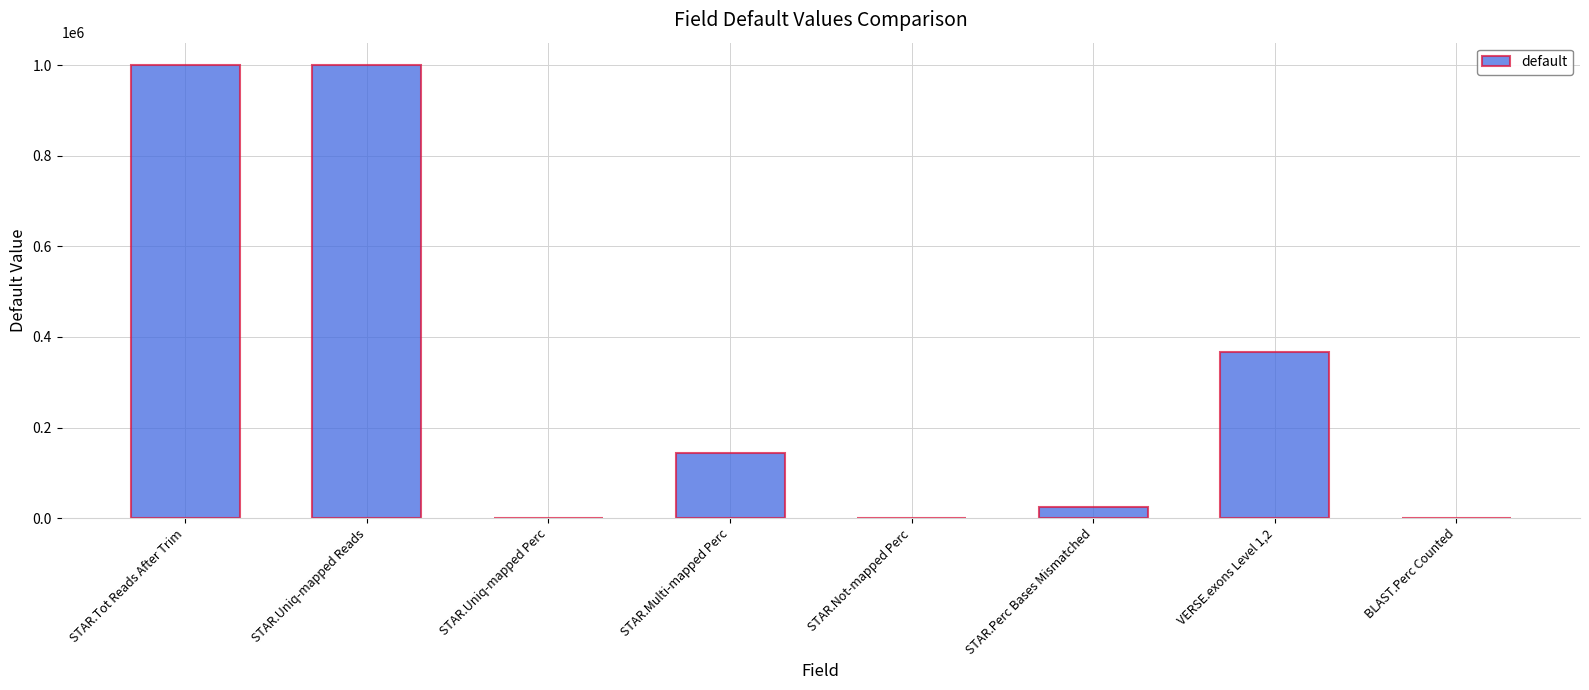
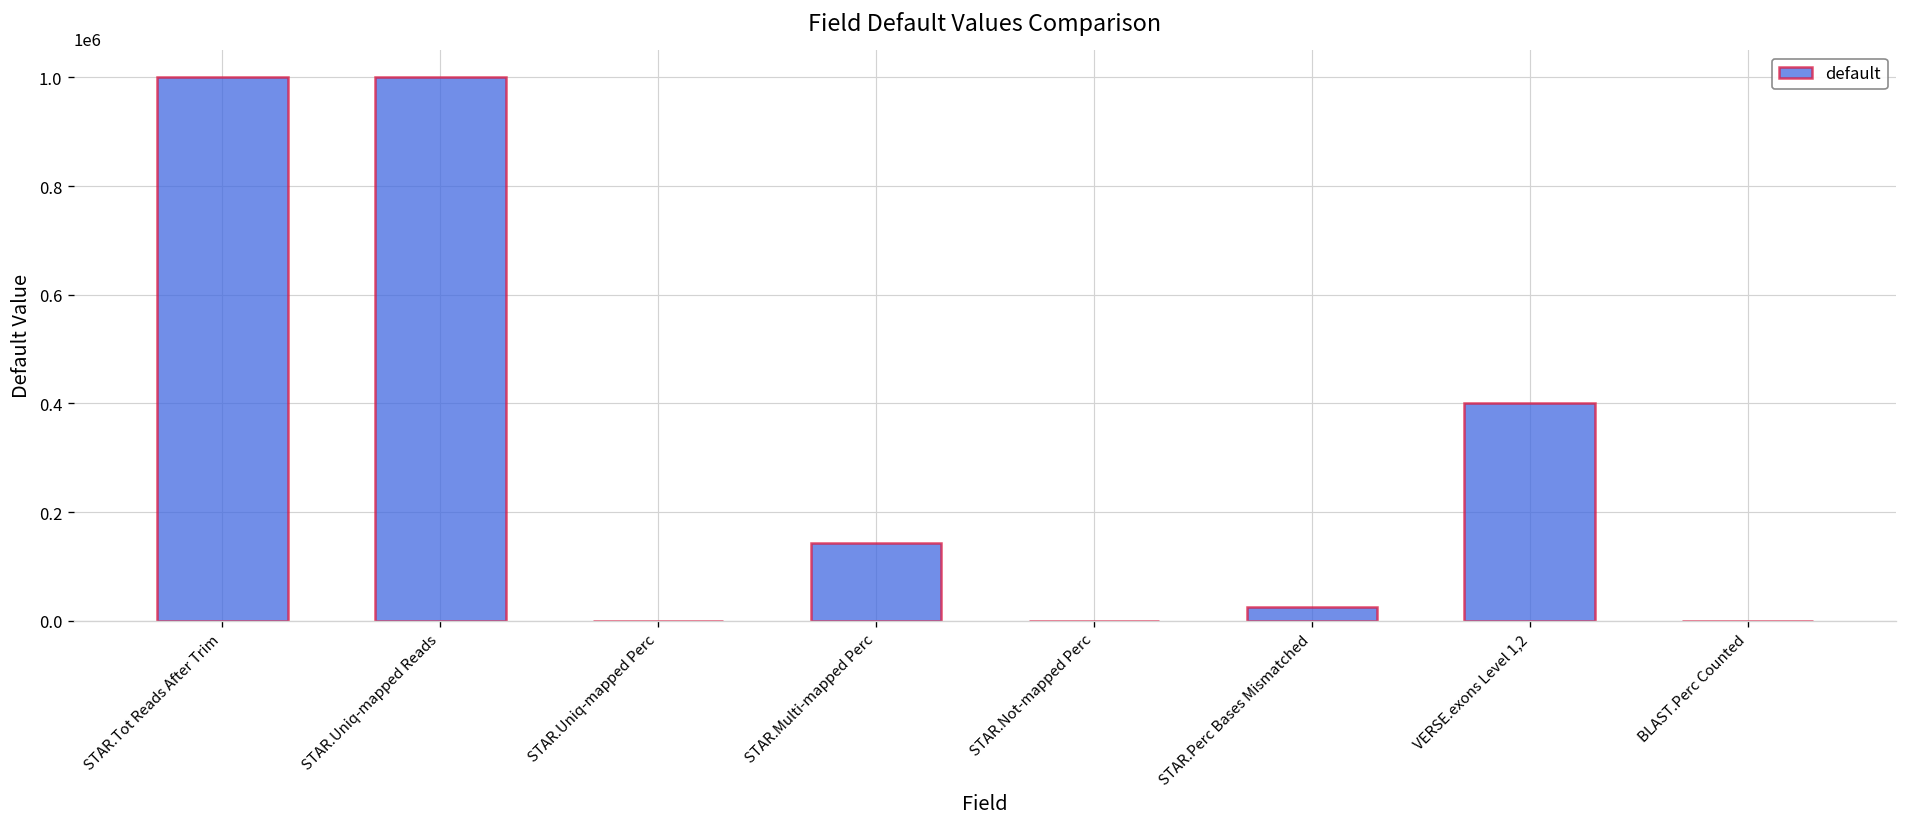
VERSE.exons Level 1,2: 370000 -> 400000
